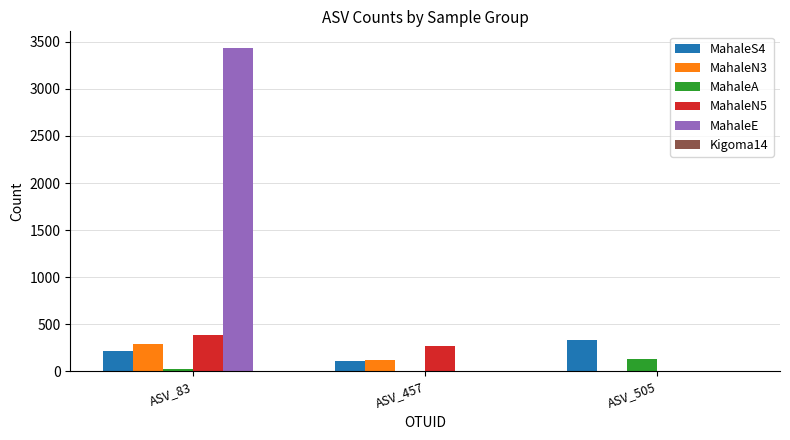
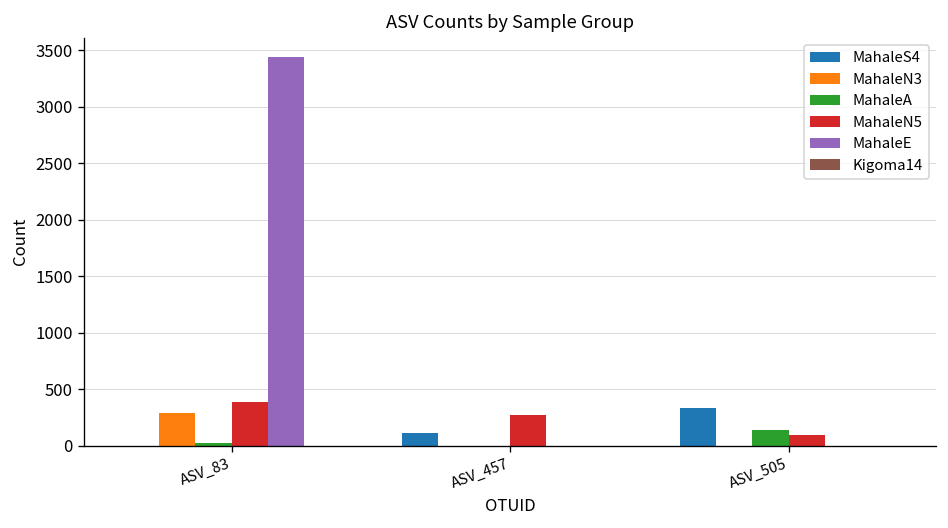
MahaleS4, ASV_83: 200 -> 0
MahaleN3, ASV_457: 100 -> 0
MahaleN5, ASV_505: 0 -> 100
